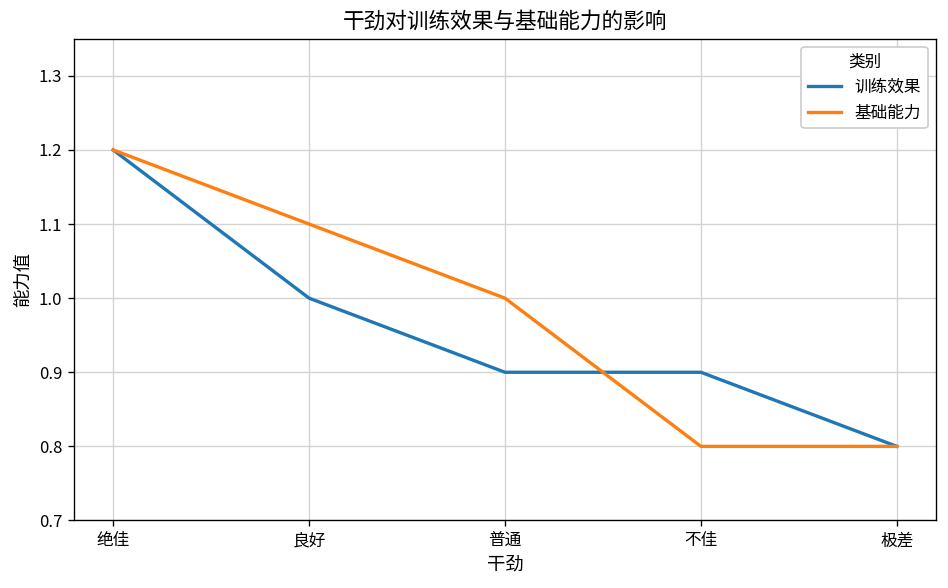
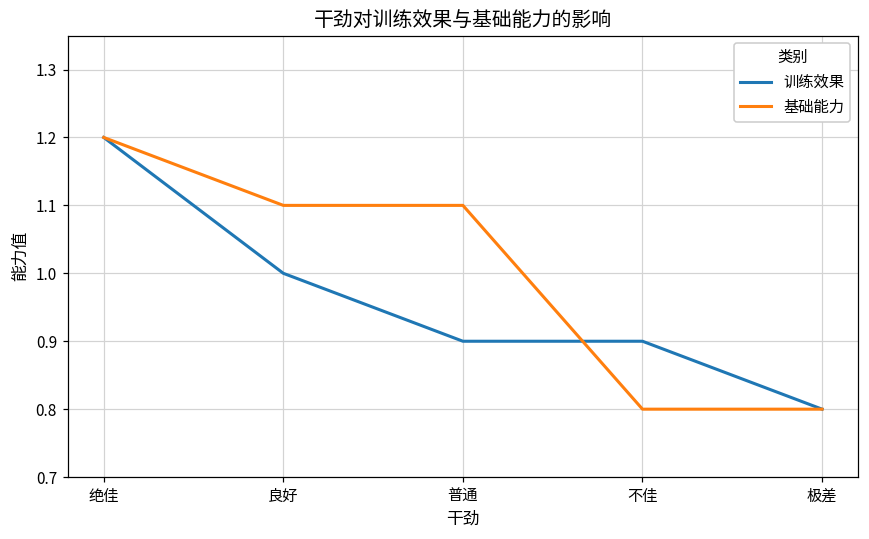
基础能力, 普通: 1.0 -> 1.1
